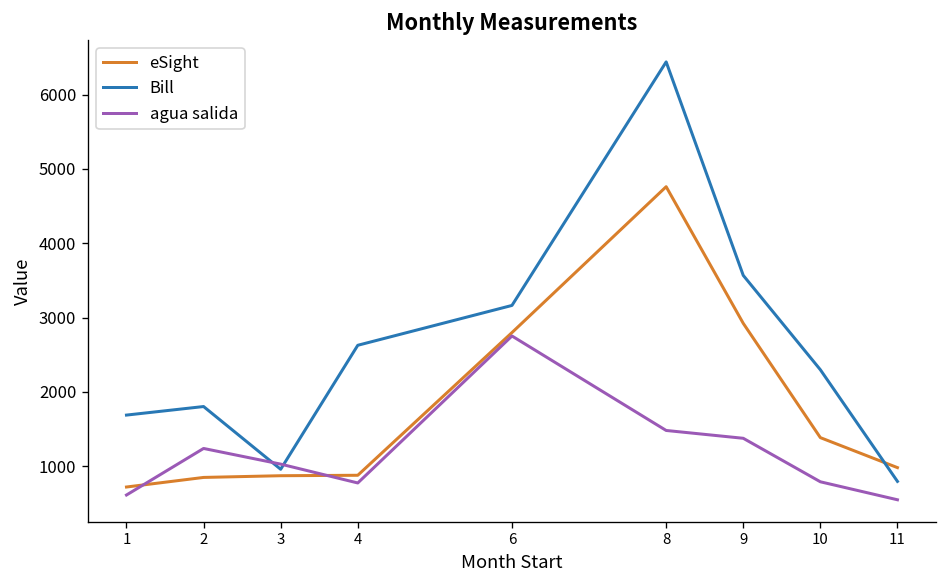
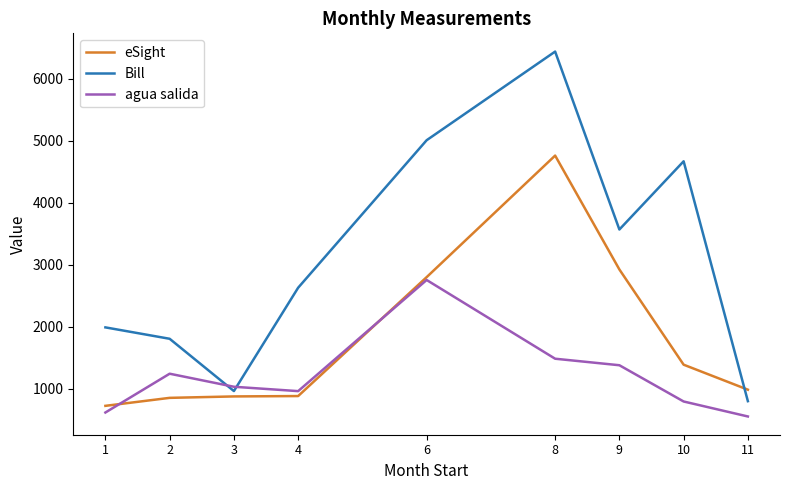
Bill, 1: 1700 -> 2000
agua salida, 4: 800 -> 1000
Bill, 6: 3200 -> 5000
Bill, 10: 2300 -> 4700
